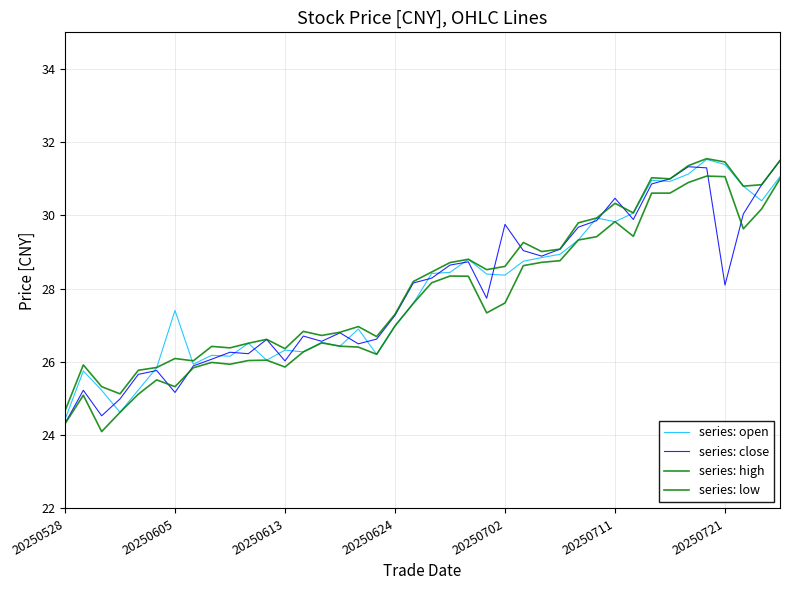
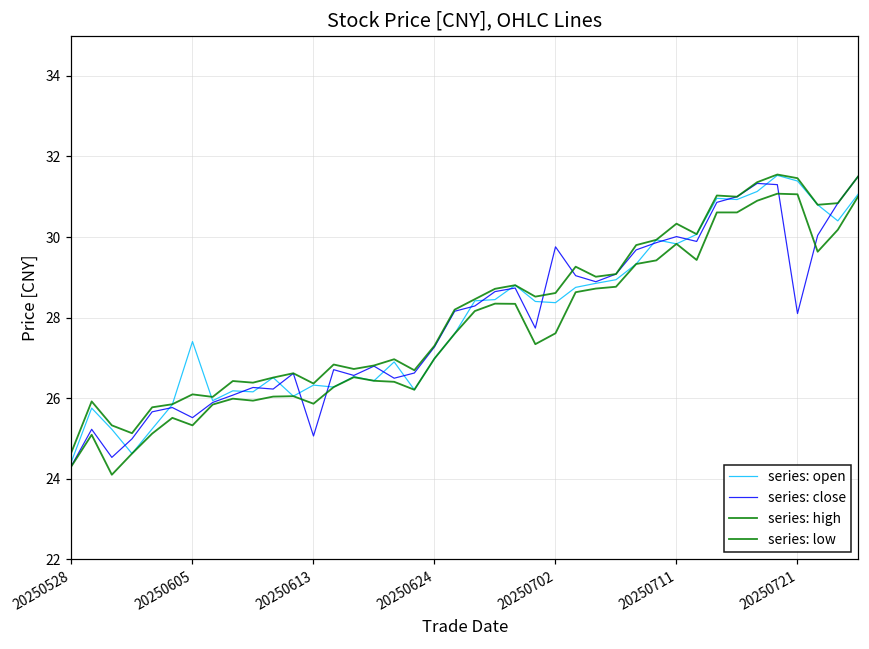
series: close, 20250605: 25.2 -> 25.5
series: close, 20250613: 26.0 -> 25.1
series: close, 20250711: 30.5 -> 30.0
